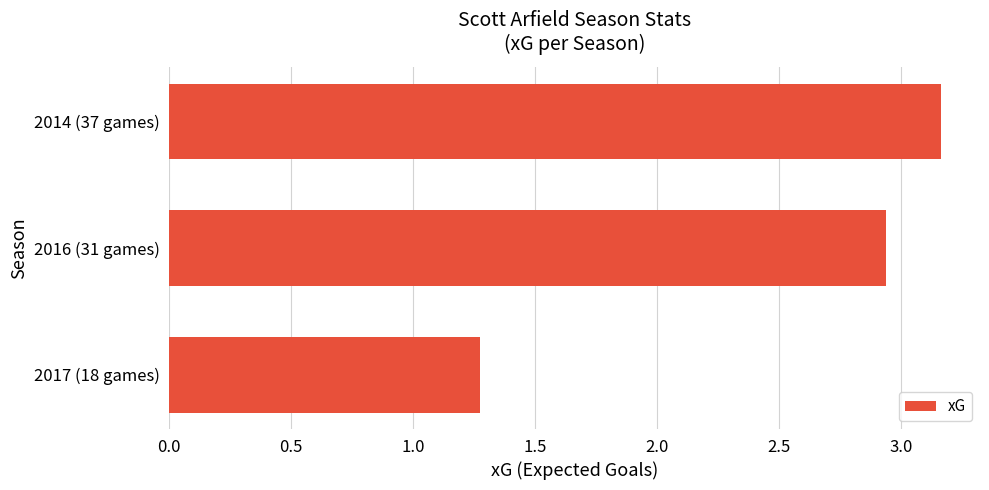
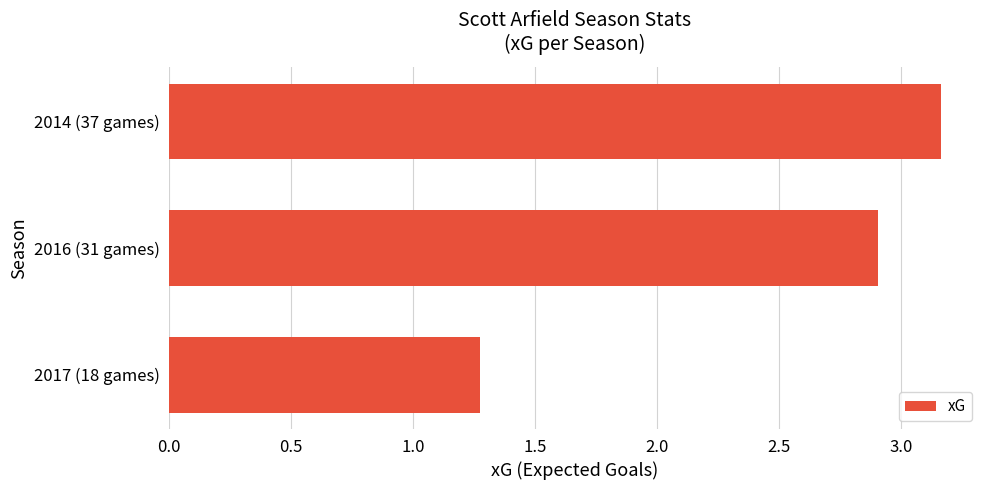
2016 (31 games): 2.94 -> 2.90
